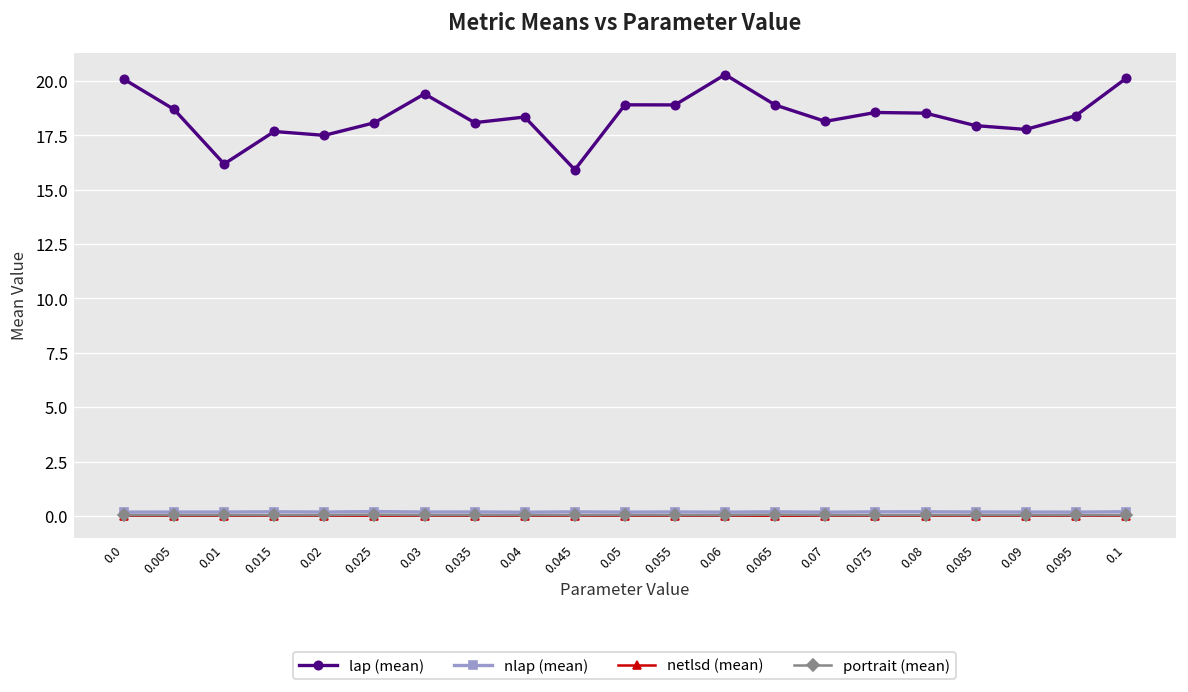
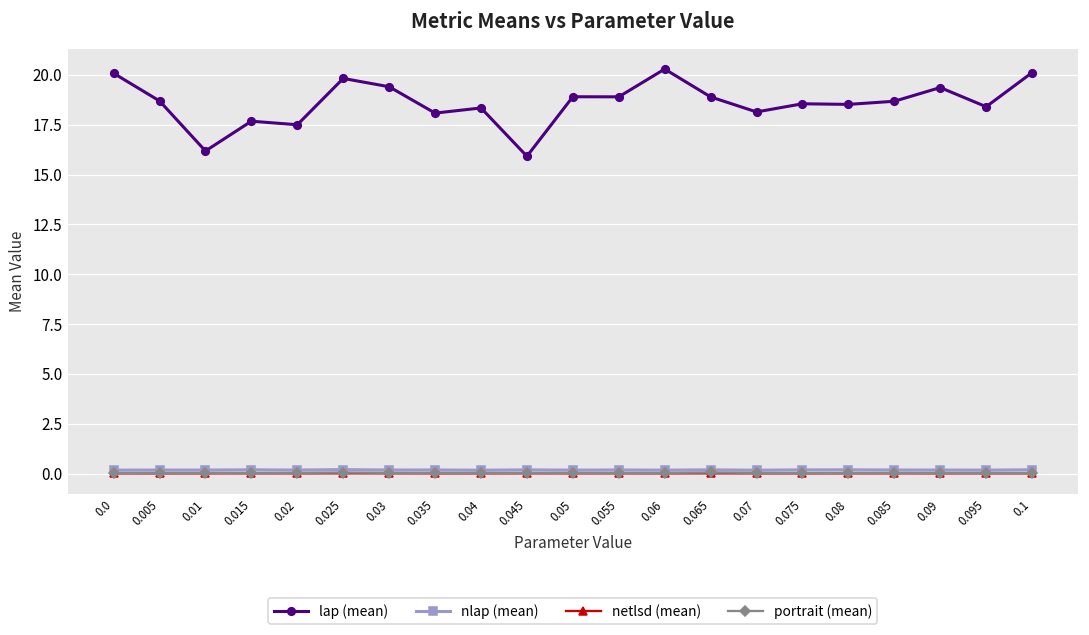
lap (mean), 0.025: 18.1 -> 19.8
lap (mean), 0.085: 17.9 -> 18.7
lap (mean), 0.09: 17.8 -> 19.4
